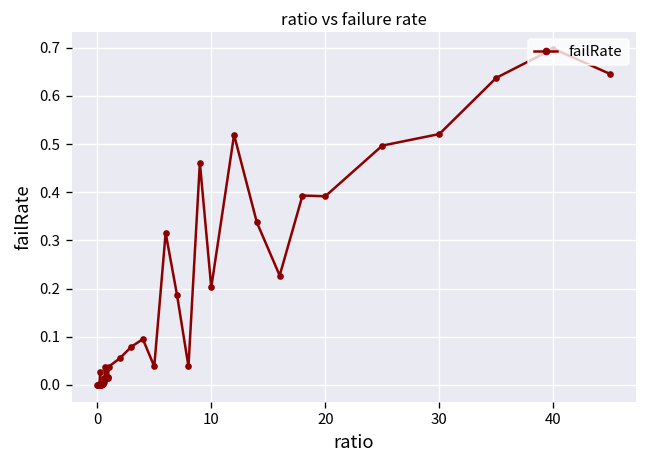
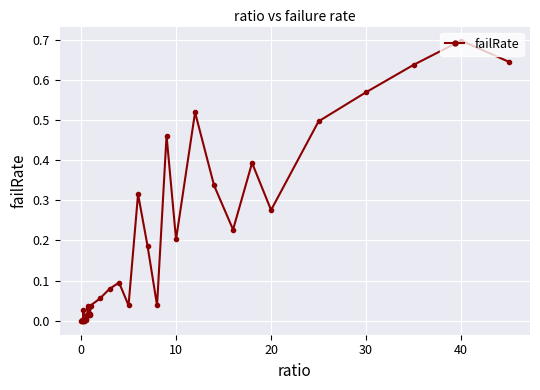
20: 0.39 -> 0.28
30: 0.52 -> 0.57
